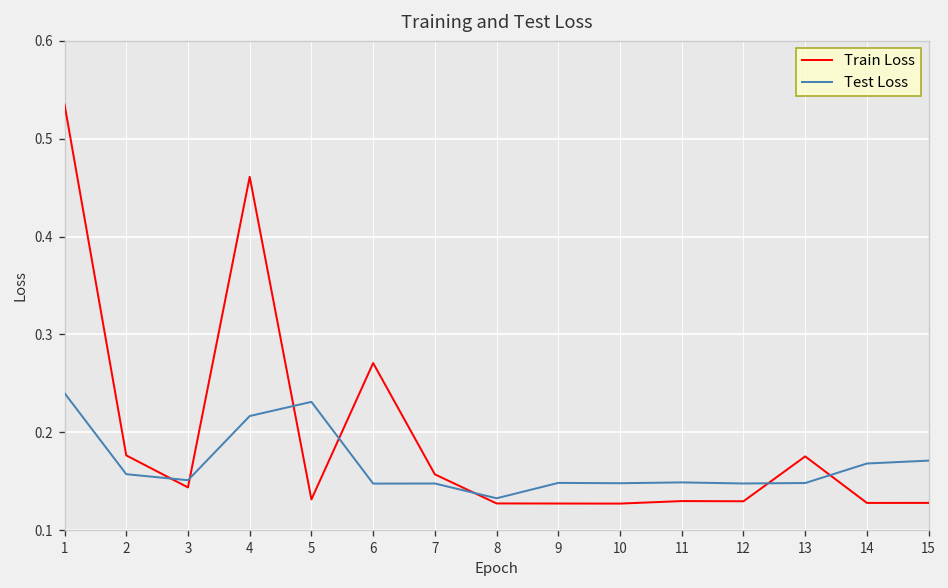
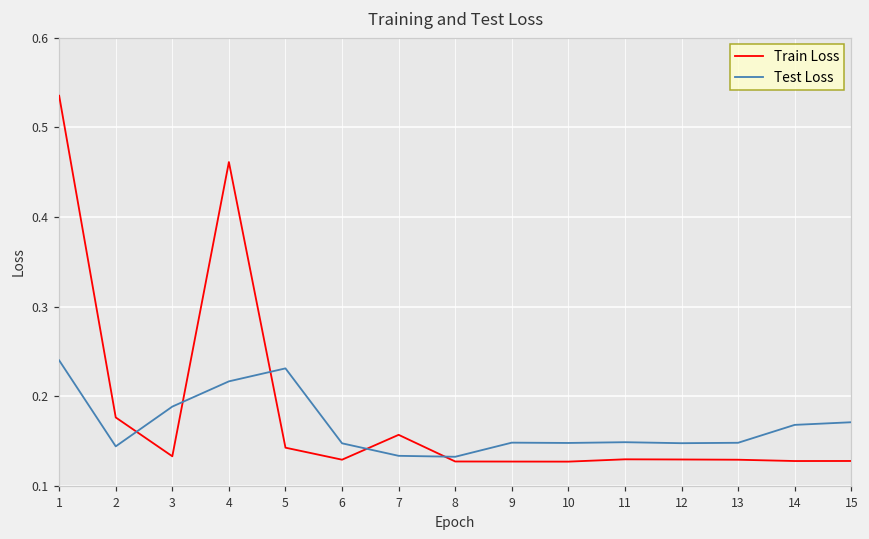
Test Loss, 2: 0.16 -> 0.14
Train Loss, 3: 0.14 -> 0.13
Test Loss, 3: 0.15 -> 0.19
Train Loss, 5: 0.13 -> 0.14
Train Loss, 6: 0.27 -> 0.13
Test Loss, 7: 0.15 -> 0.13
Train Loss, 13: 0.18 -> 0.13
